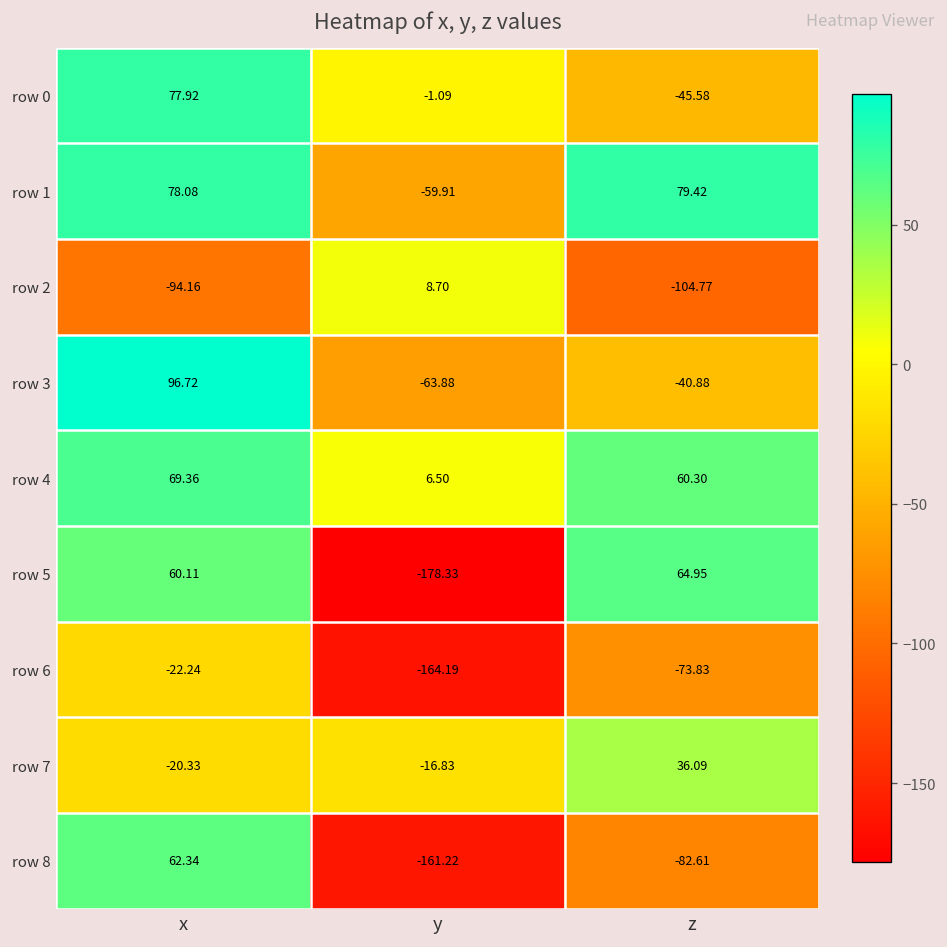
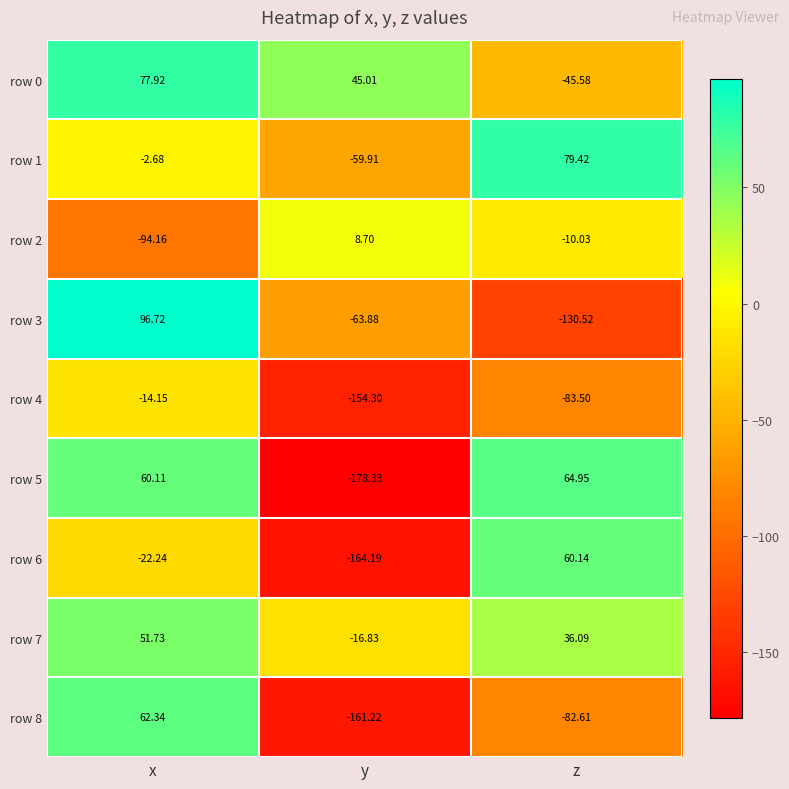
row 0, y: -1.09 -> 45.01
row 1, x: 78.08 -> -2.68
row 2, z: -104.77 -> -10.03
row 3, z: -40.88 -> -130.52
row 4, x: 69.36 -> -14.15
row 4, y: 6.50 -> -154.30
row 4, z: 60.30 -> -83.50
row 6, z: -73.83 -> 60.14
row 7, x: -20.33 -> 51.73
